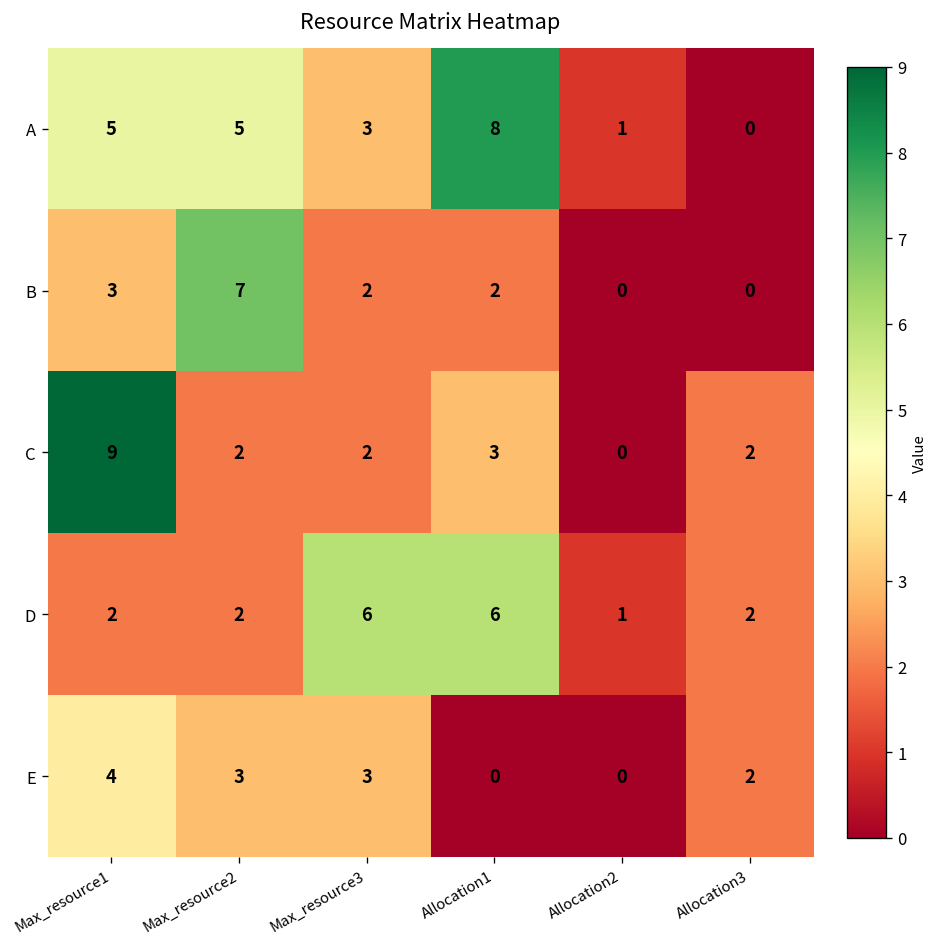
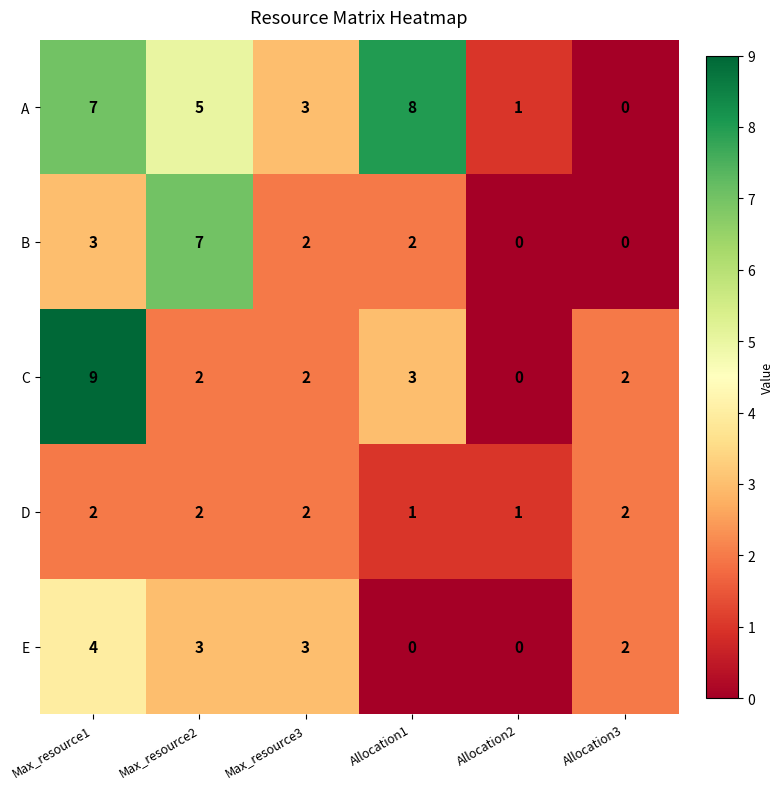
A, Max_resource1: 5 -> 7
D, Max_resource3: 6 -> 2
D, Allocation1: 6 -> 1
